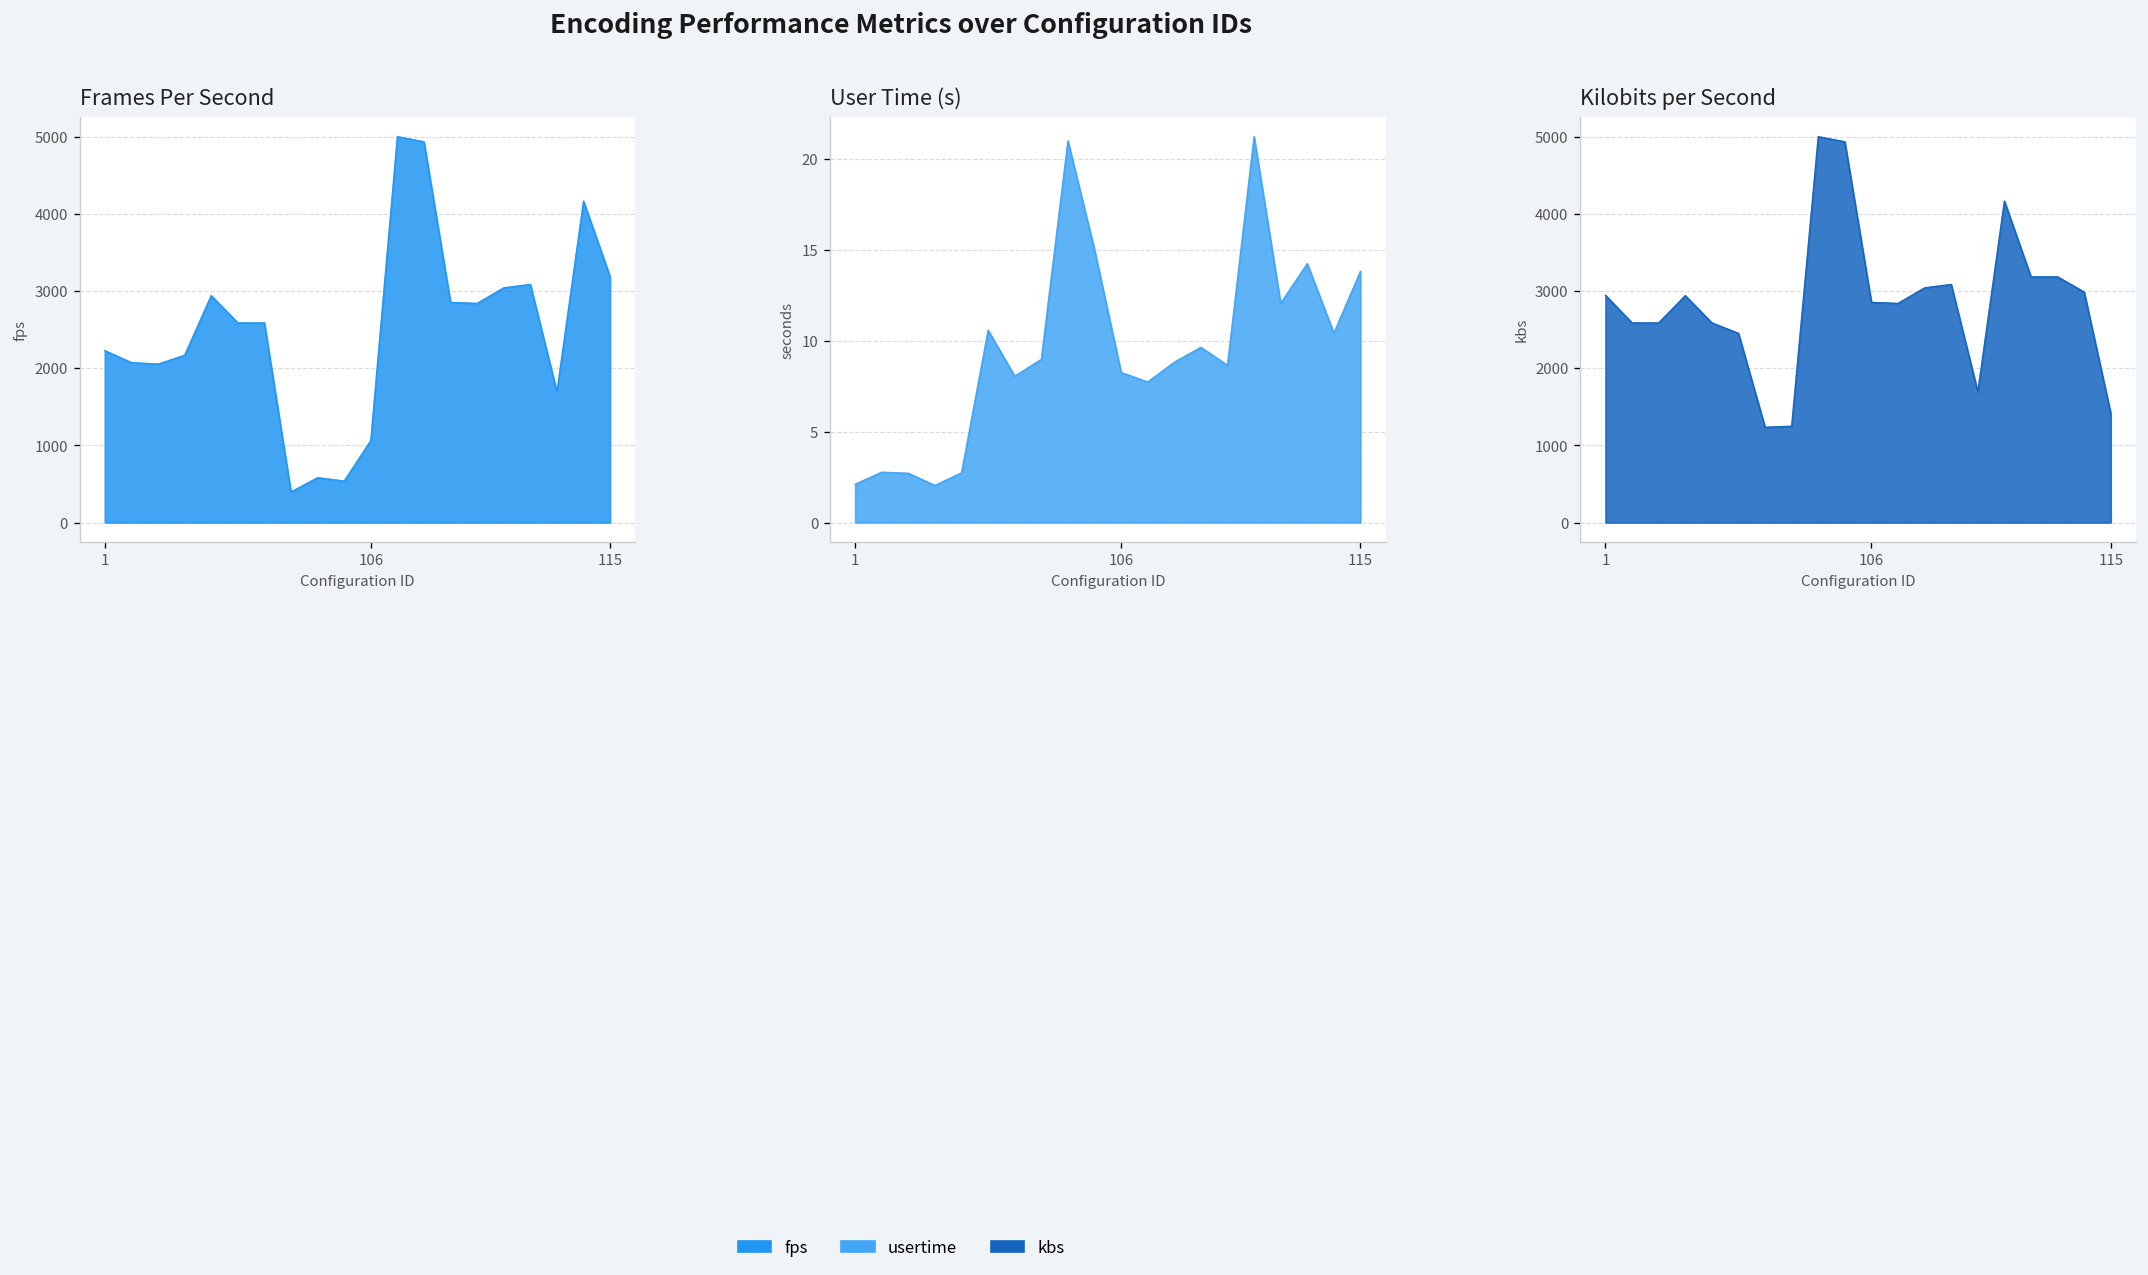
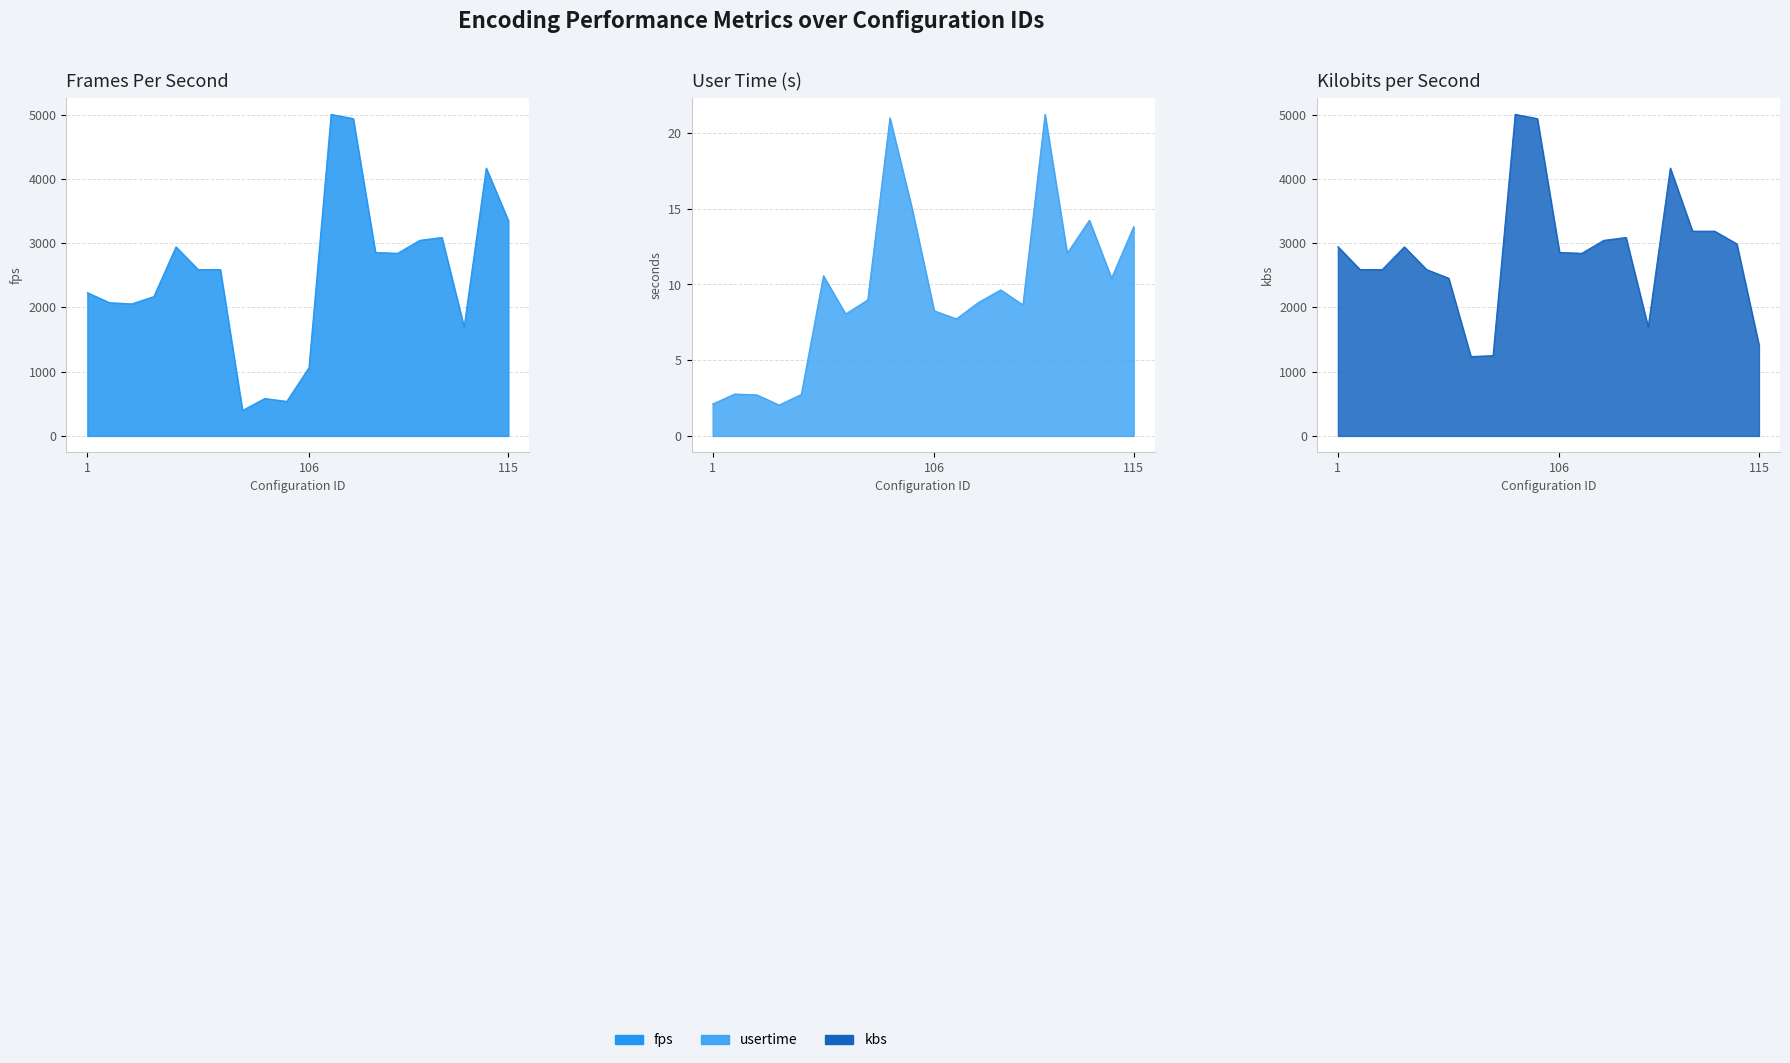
Frames Per Second, 115: 3200 -> 3300
